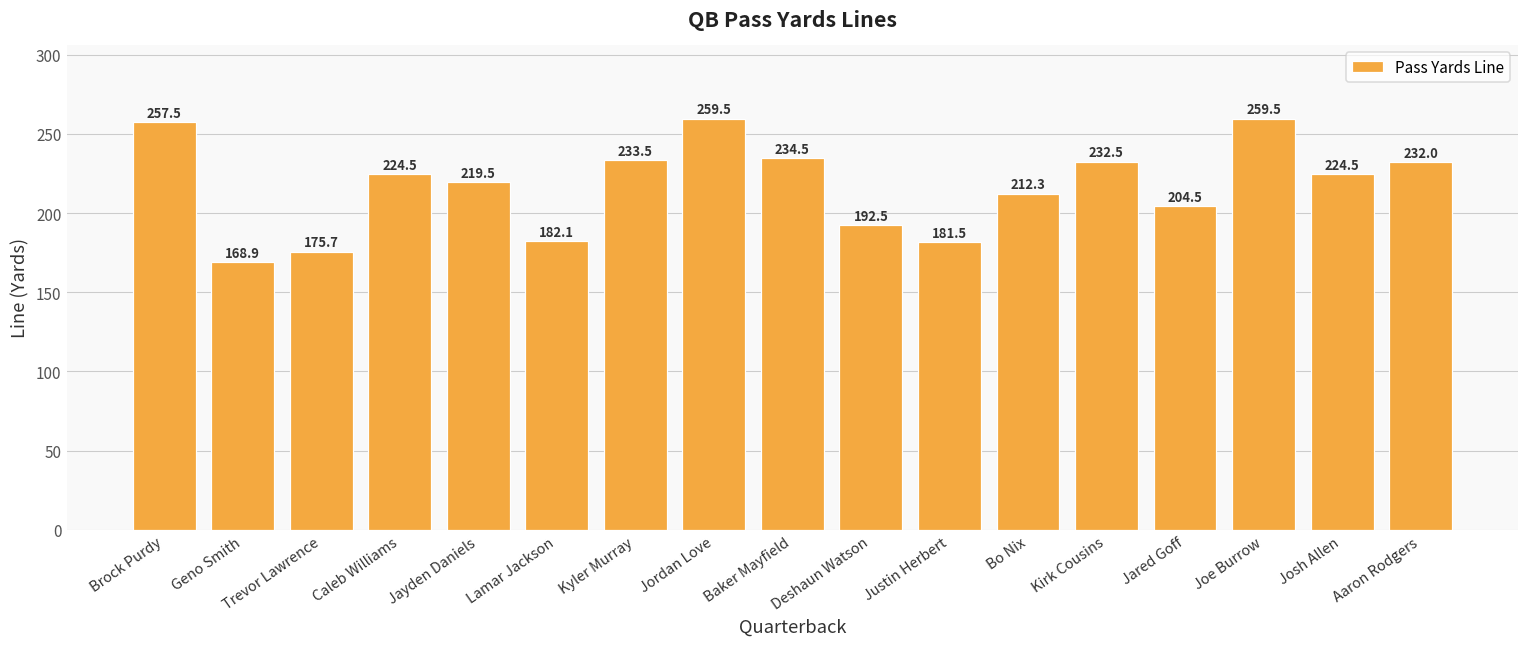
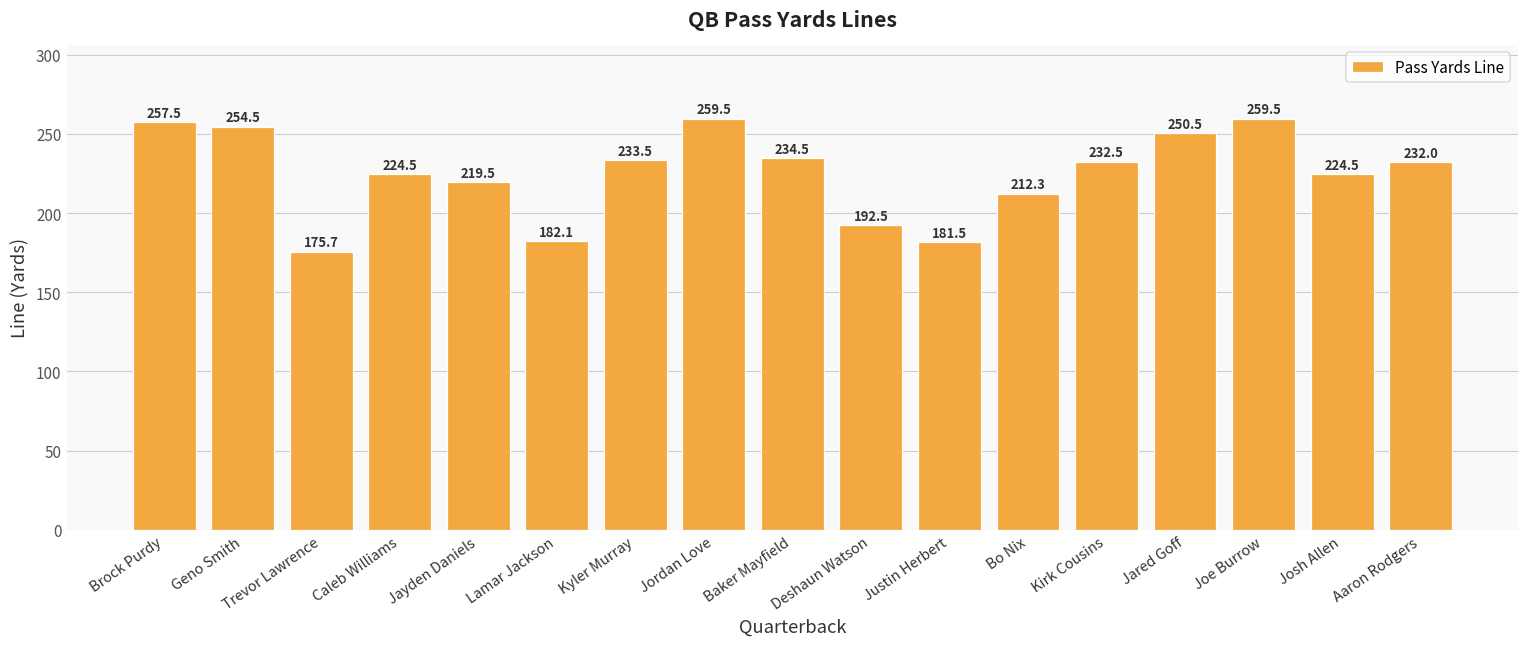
Geno Smith: 168.9 -> 254.5
Jared Goff: 204.5 -> 250.5
